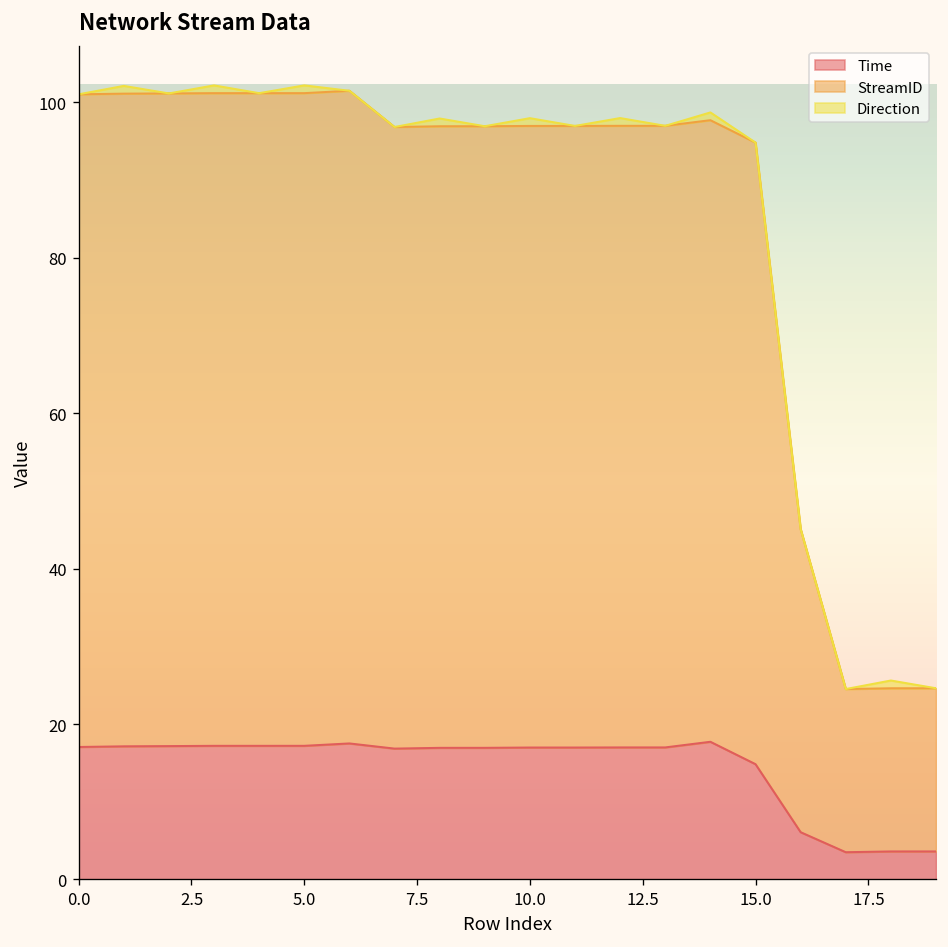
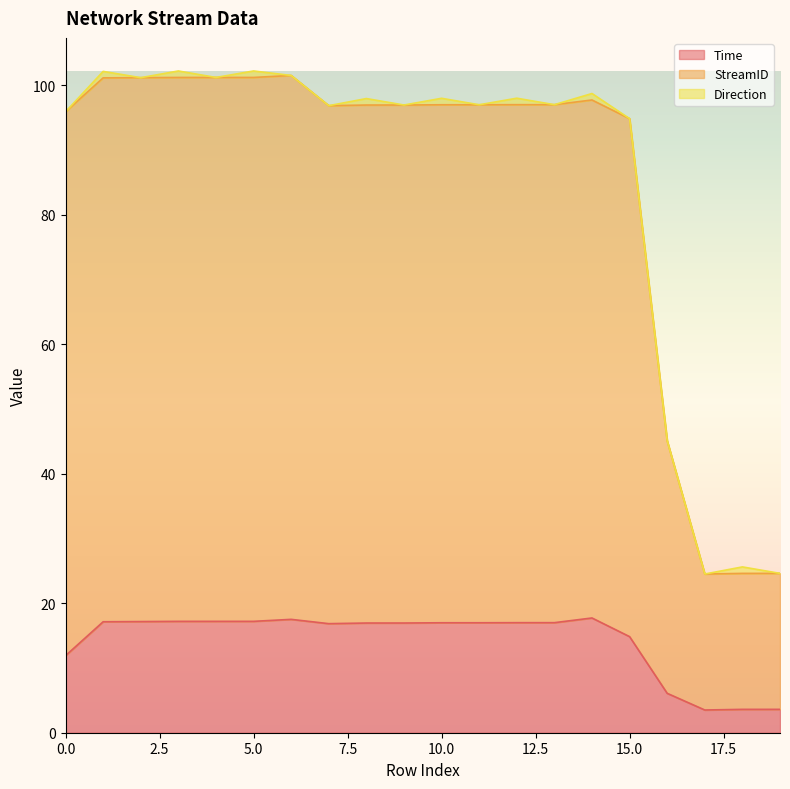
Time, 0.0: 17 -> 12
